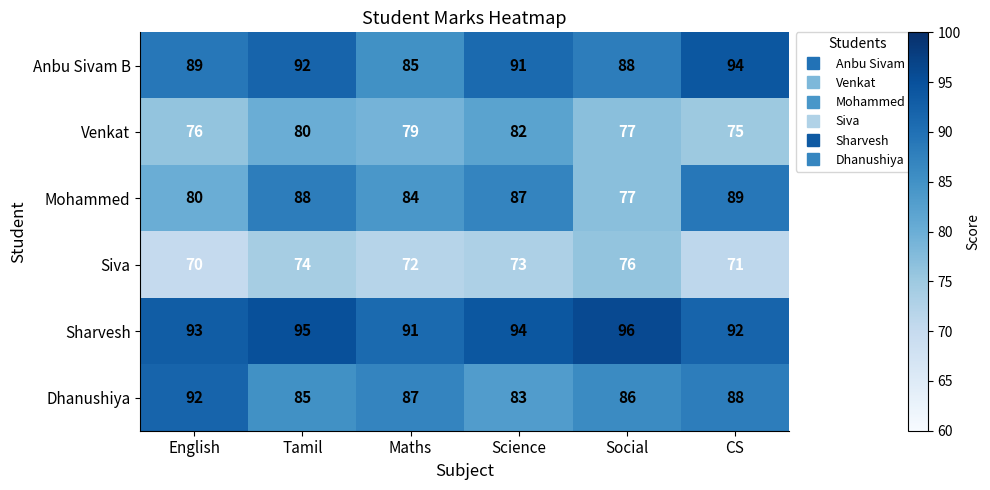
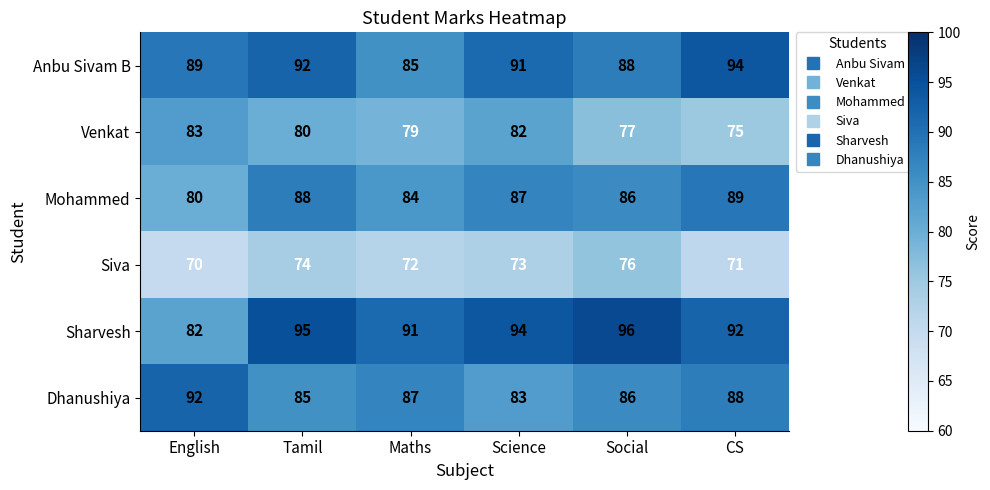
Venkat, English: 76 -> 83
Mohammed, Social: 77 -> 86
Sharvesh, English: 93 -> 82
